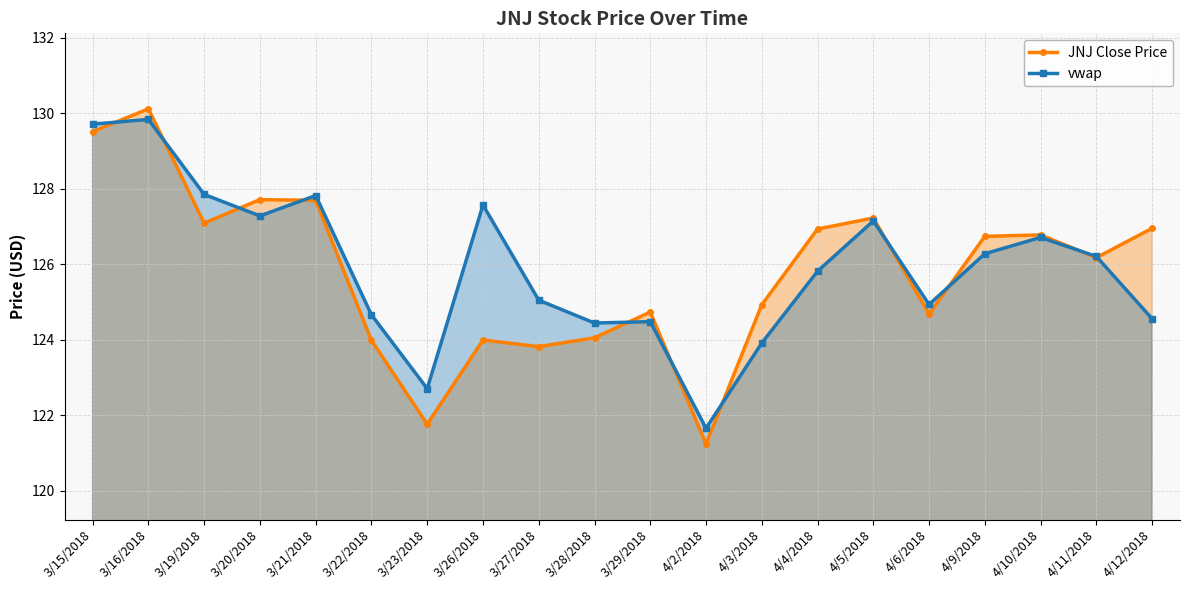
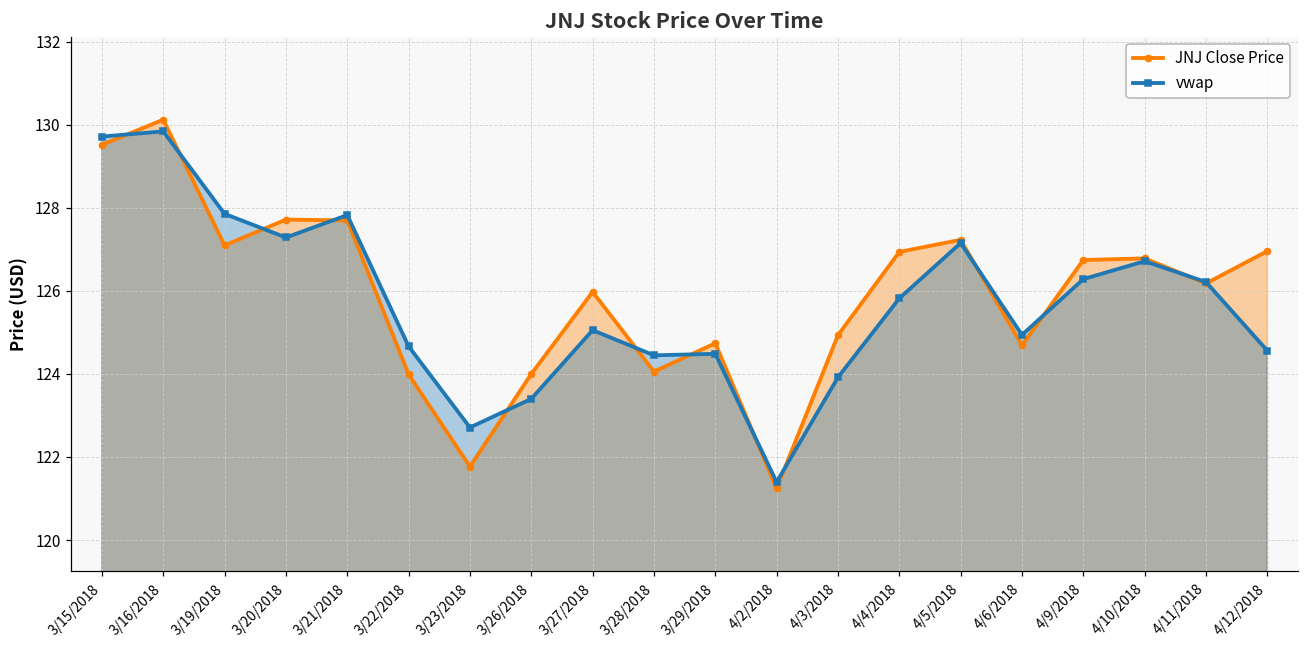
vwap, 3/26/2018: 127.6 -> 123.4
JNJ Close Price, 3/27/2018: 123.8 -> 126.0
vwap, 4/2/2018: 121.7 -> 121.4
